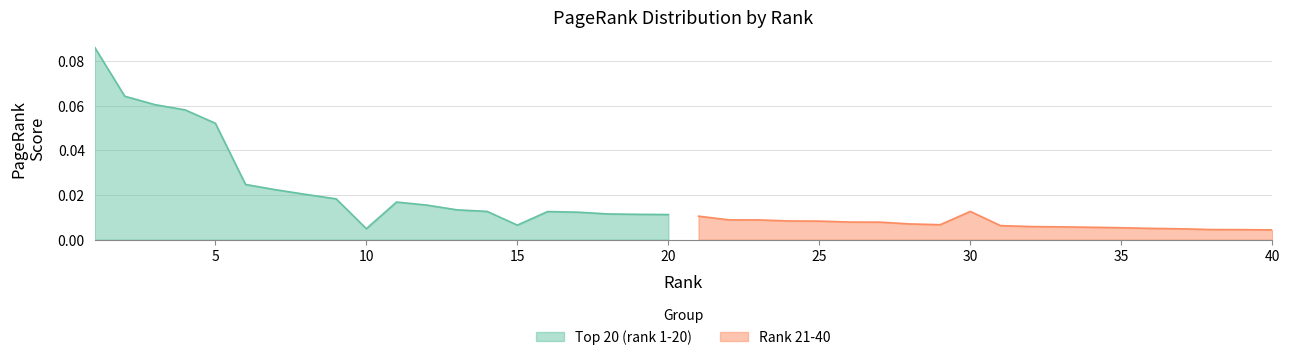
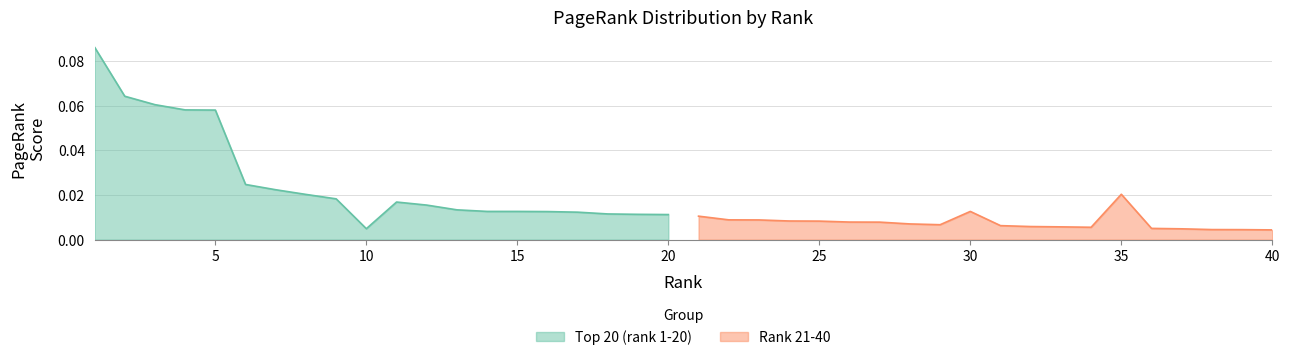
Top 20 (rank 1-20), 5: 0.052 -> 0.058
Top 20 (rank 1-20), 15: 0.007 -> 0.013
Rank 21-40, 35: 0.005 -> 0.020
